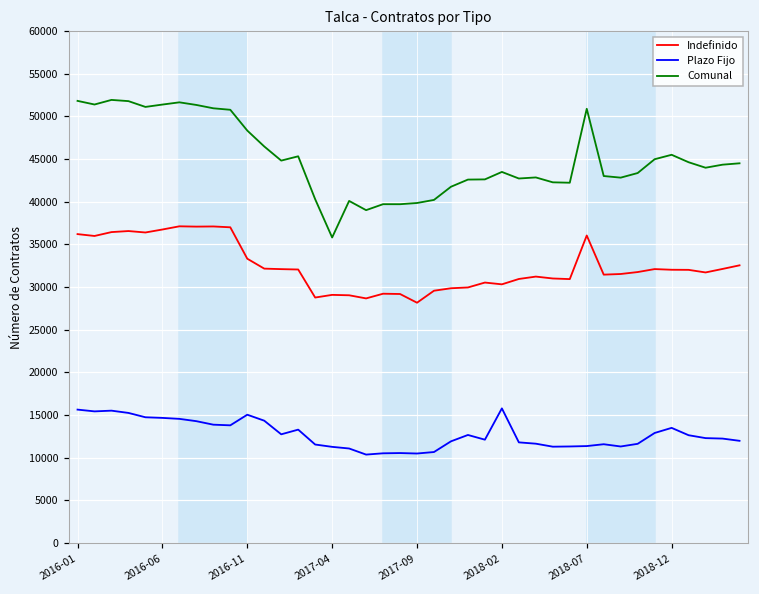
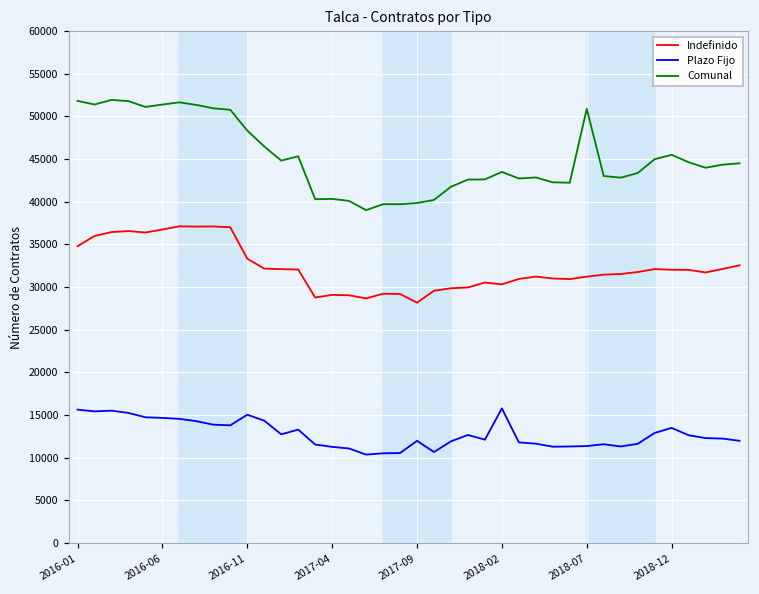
Indefinido, 2016-01: 36000 -> 35000
Comunal, 2017-04: 36000 -> 40000
Plazo Fijo, 2017-09: 10000 -> 12000
Indefinido, 2018-07: 36000 -> 31000
